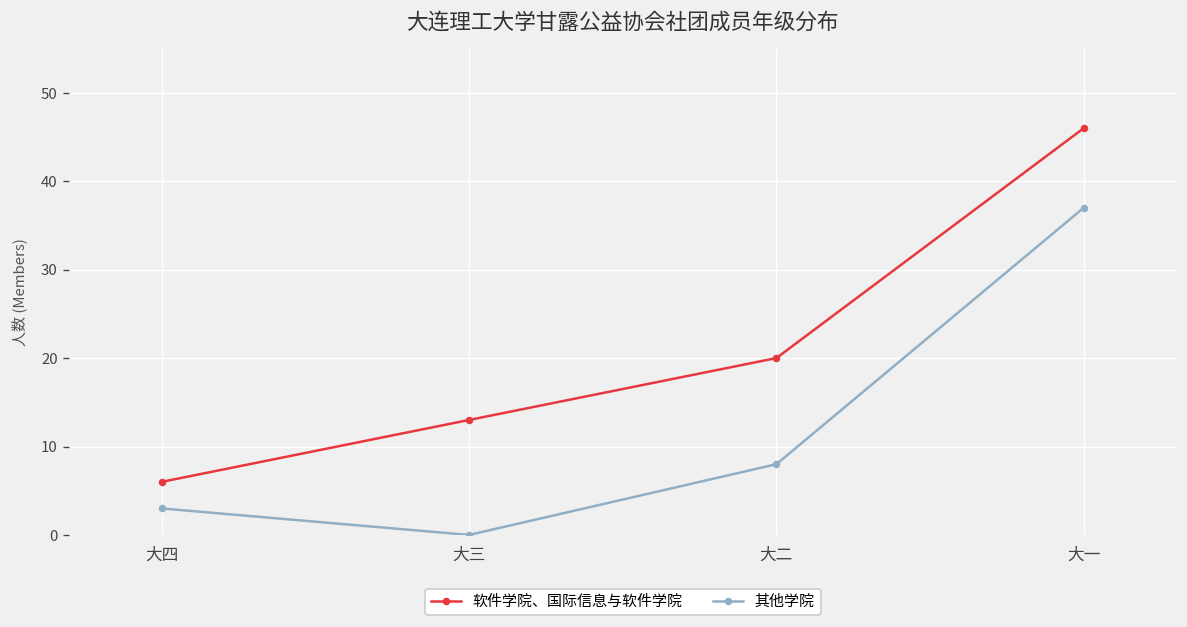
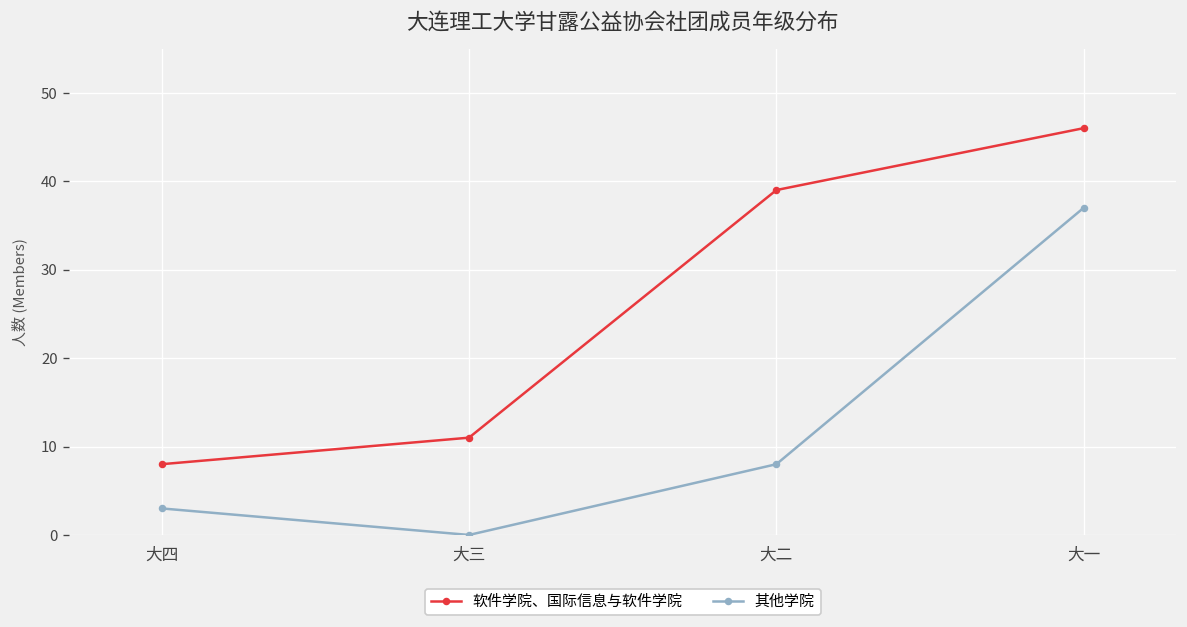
软件学院、国际信息与软件学院, 大四: 6 -> 8
软件学院、国际信息与软件学院, 大三: 13 -> 11
软件学院、国际信息与软件学院, 大二: 20 -> 39
